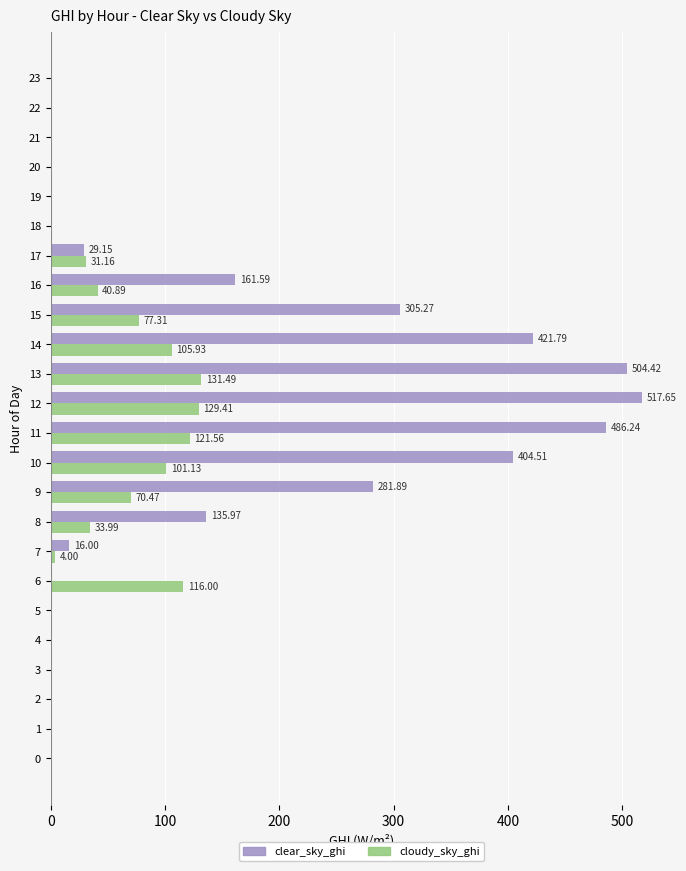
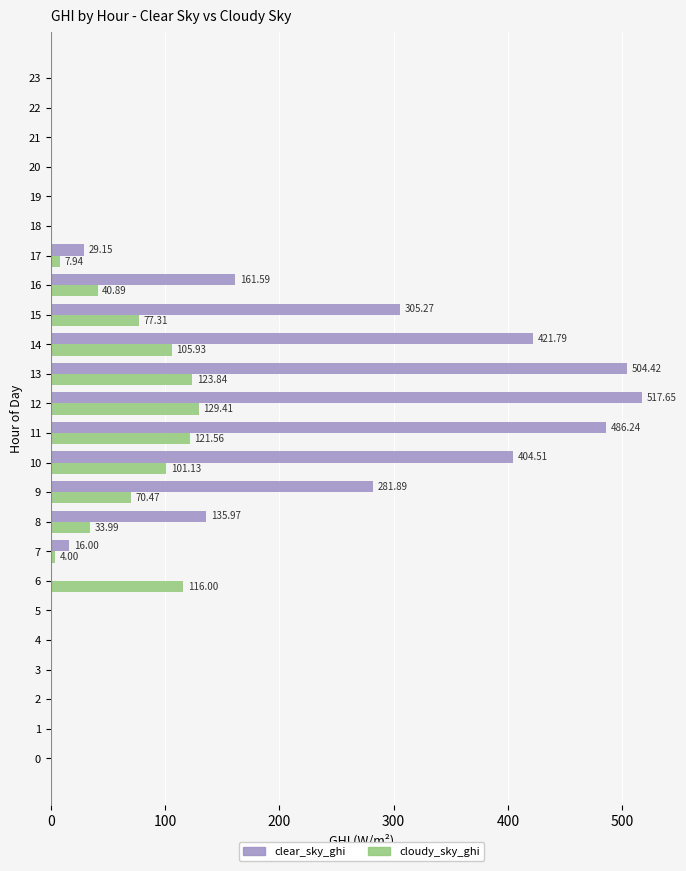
cloudy_sky_ghi, 17: 31.16 -> 7.94
cloudy_sky_ghi, 13: 131.49 -> 123.84
